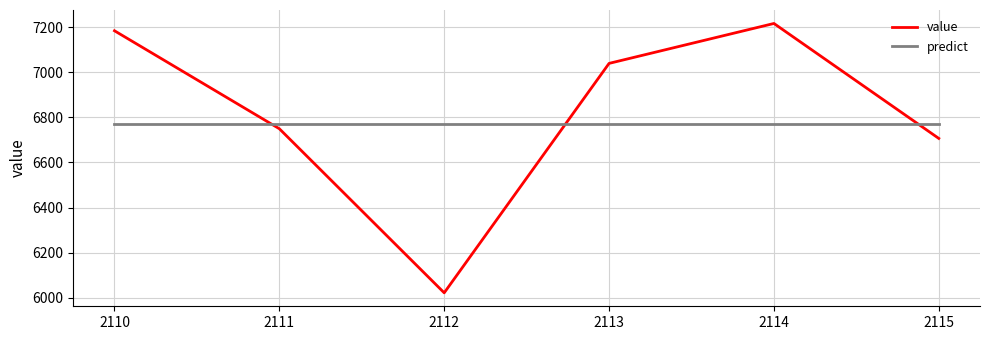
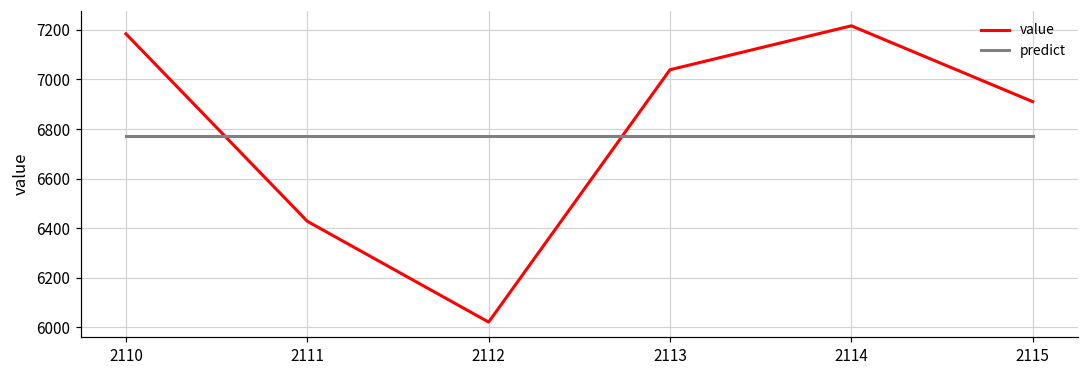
value, 2111: 6750 -> 6430
value, 2115: 6710 -> 6910
